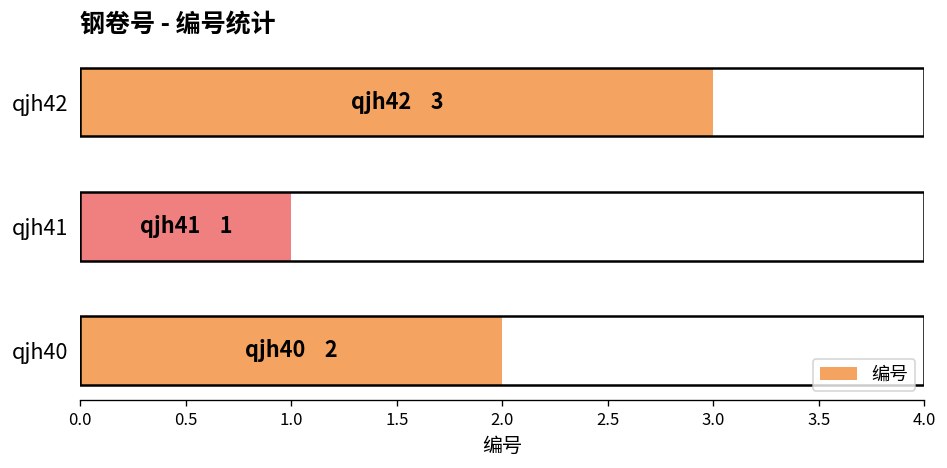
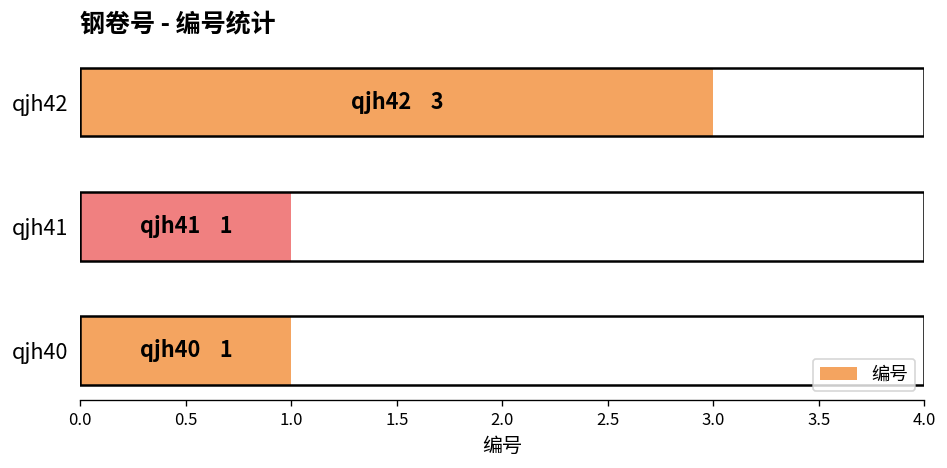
qjh40: 2 -> 1
